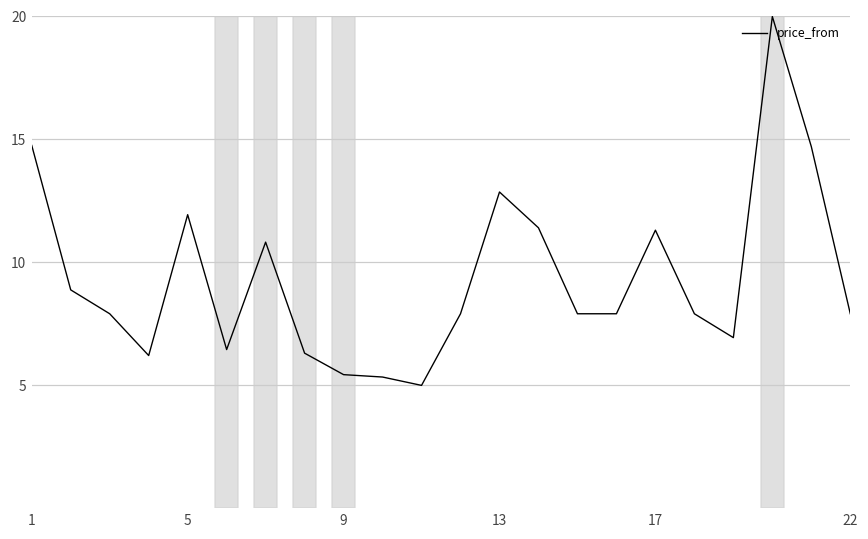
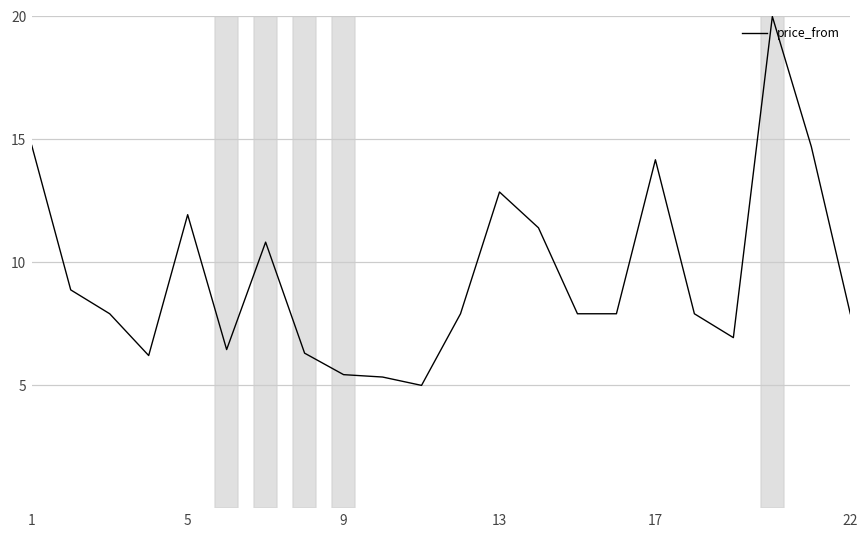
17: 11.3 -> 14.2
